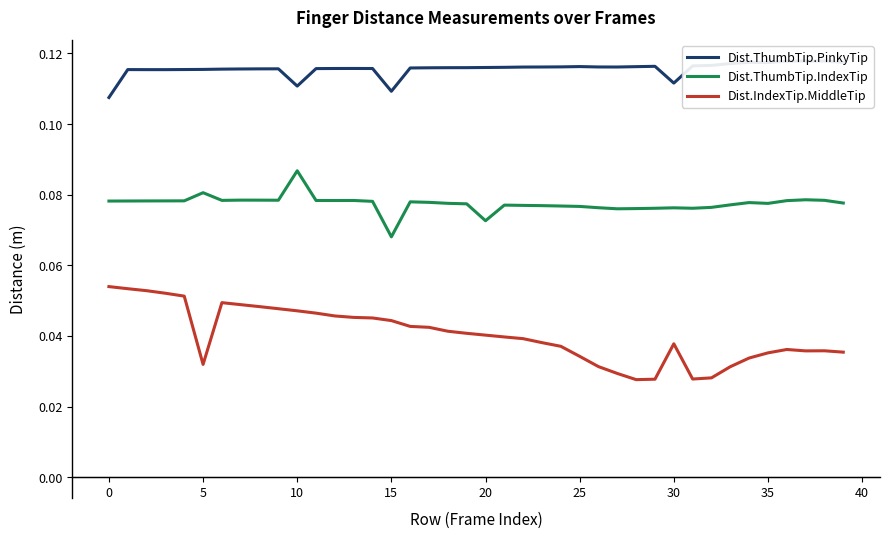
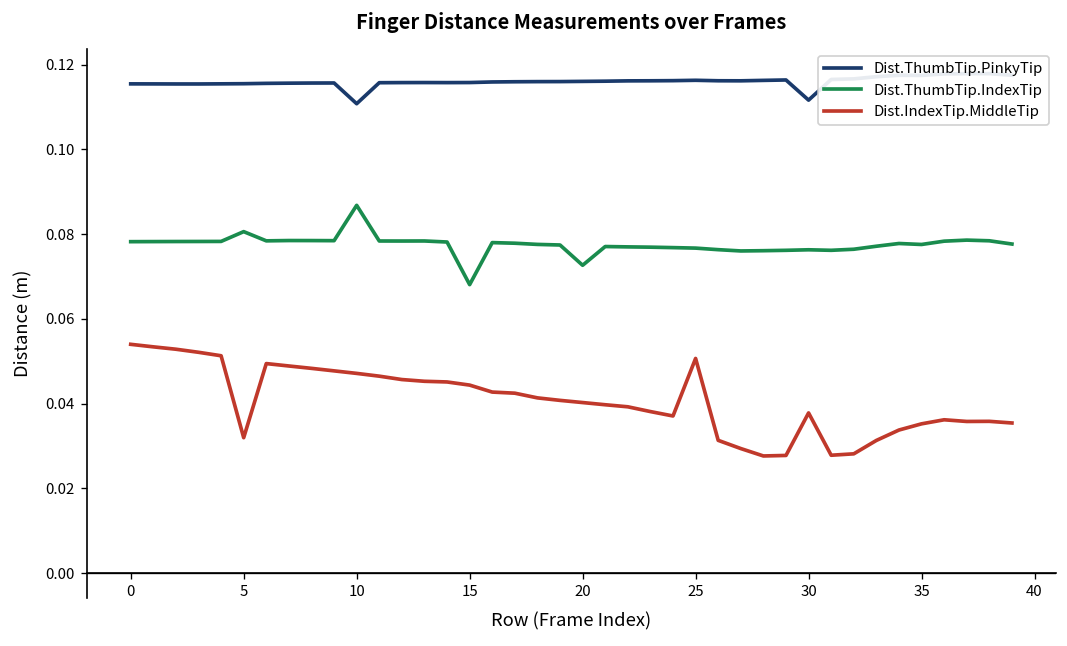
Dist.ThumbTip.PinkyTip, 0: 0.108 -> 0.115
Dist.ThumbTip.PinkyTip, 15: 0.109 -> 0.116
Dist.IndexTip.MiddleTip, 25: 0.034 -> 0.051
